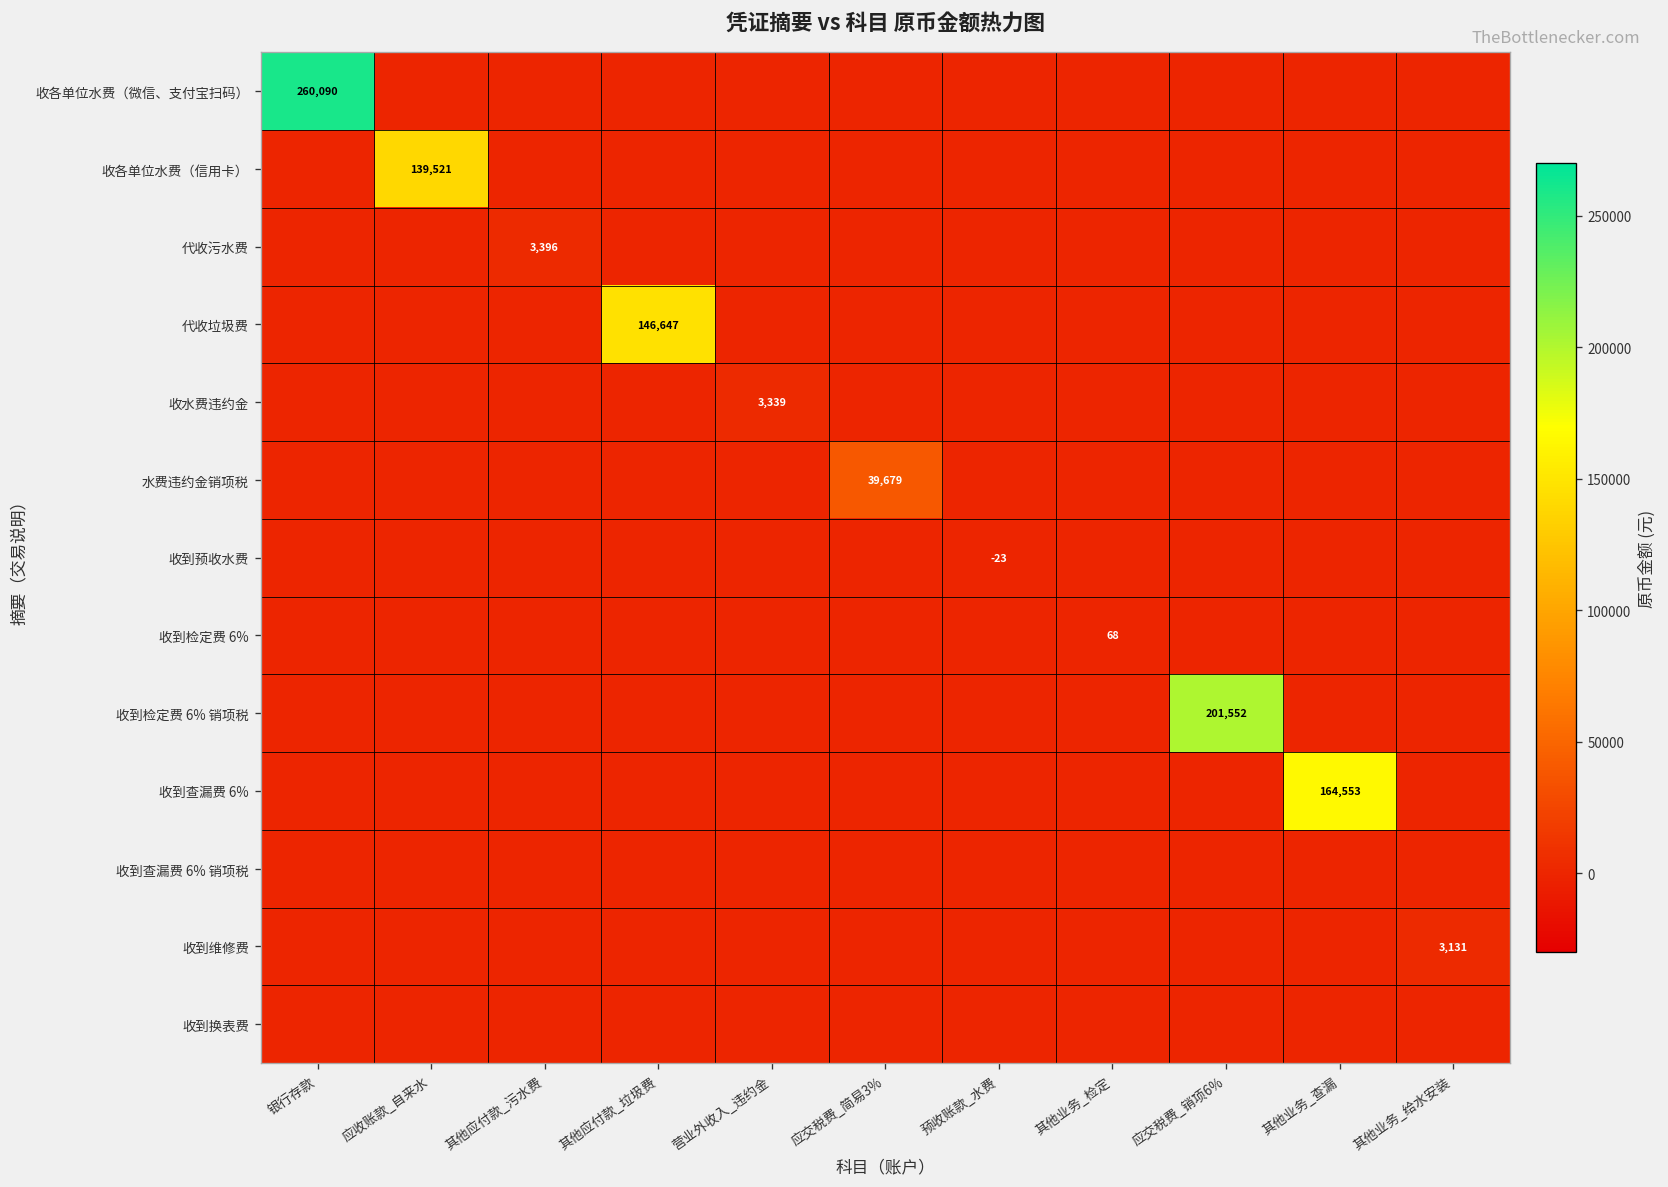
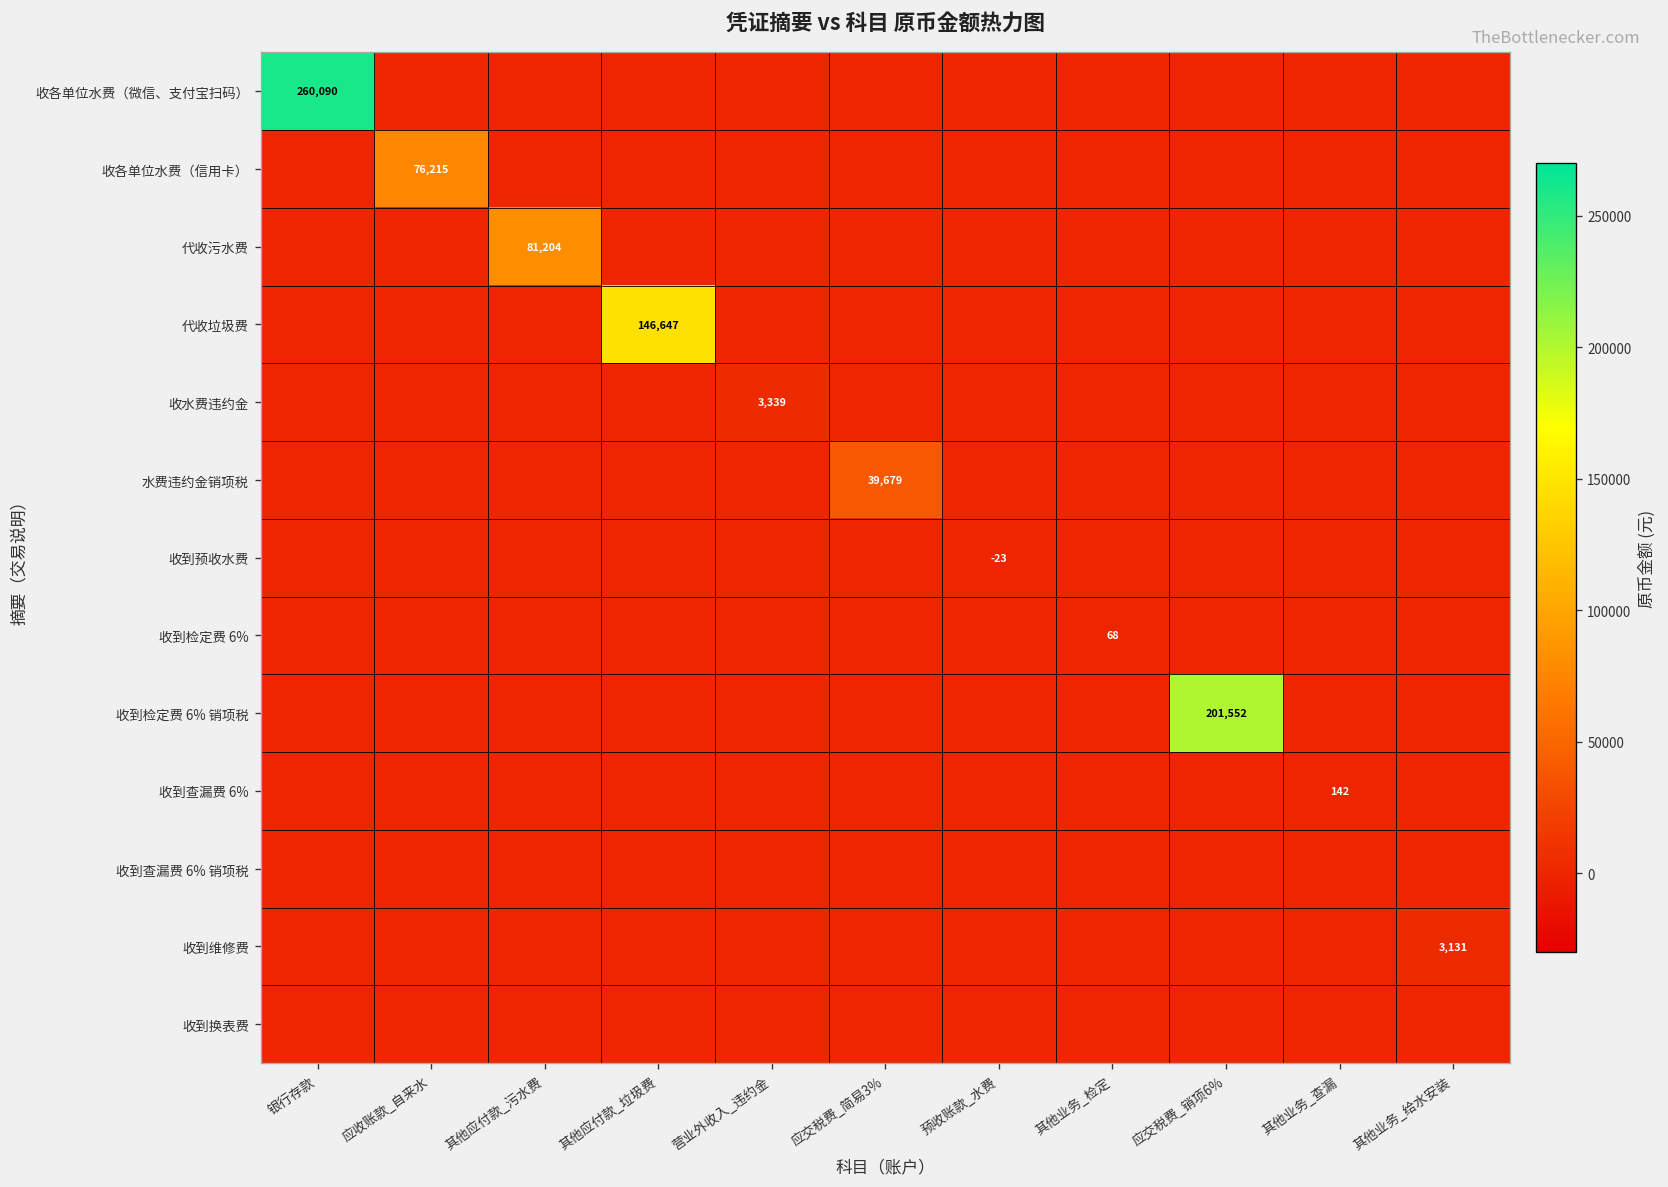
收各单位水费（信用卡）, 应收账款_自来水: 139,521 -> 76,215
代收污水费, 其他应付款_污水费: 3,396 -> 81,204
收到查漏费 6%, 其他业务_查漏: 164,553 -> 142
